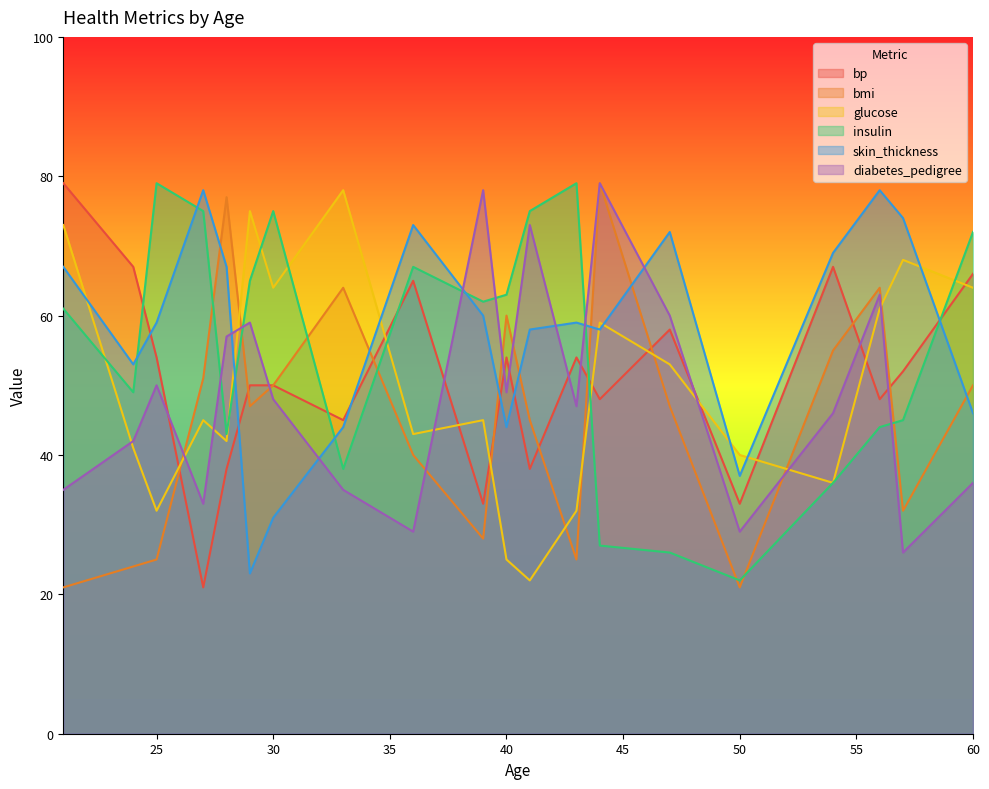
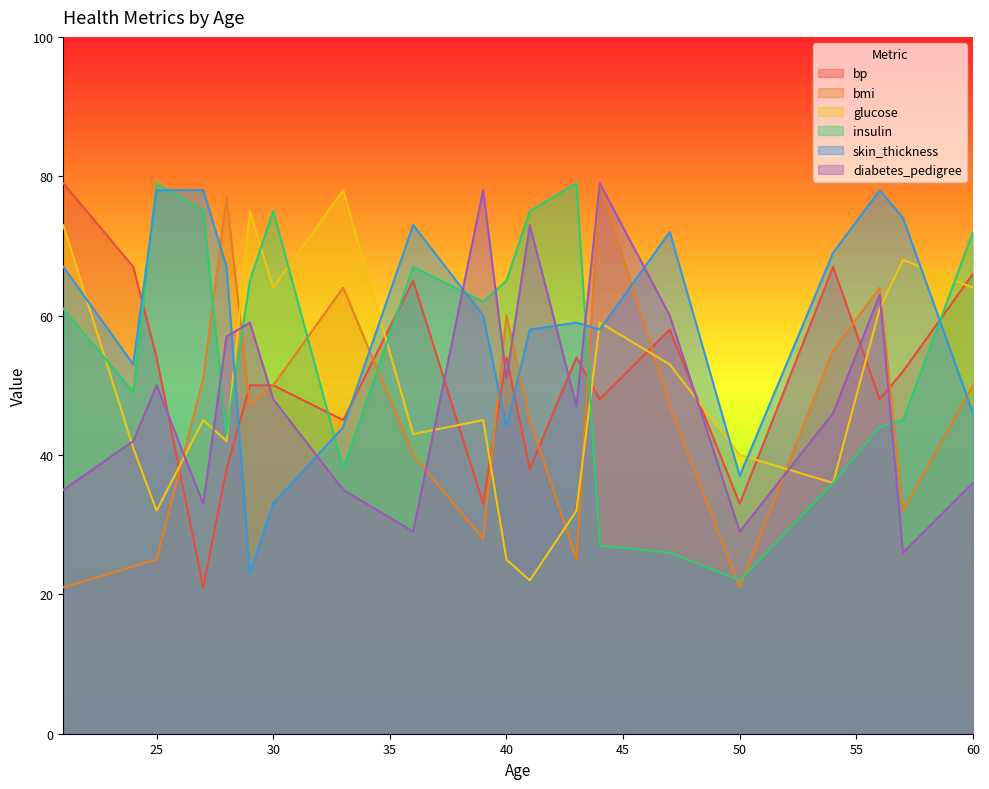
skin_thickness, 25: 59 -> 78
skin_thickness, 30: 31 -> 33
insulin, 40: 63 -> 65
diabetes_pedigree, 40: 49 -> 51
